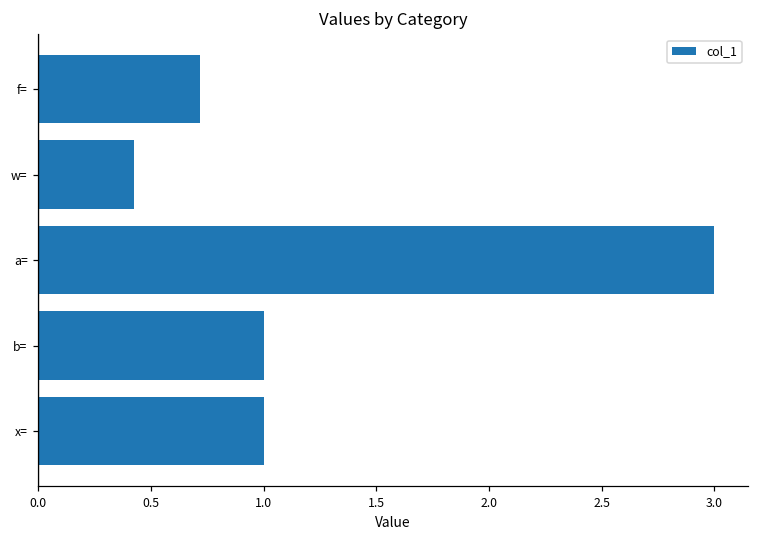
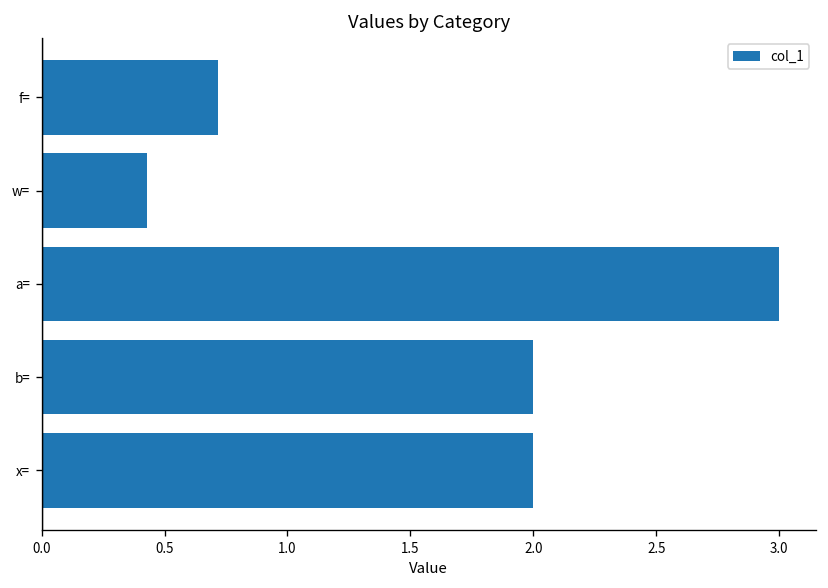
b=: 1 -> 2
x=: 1 -> 2
